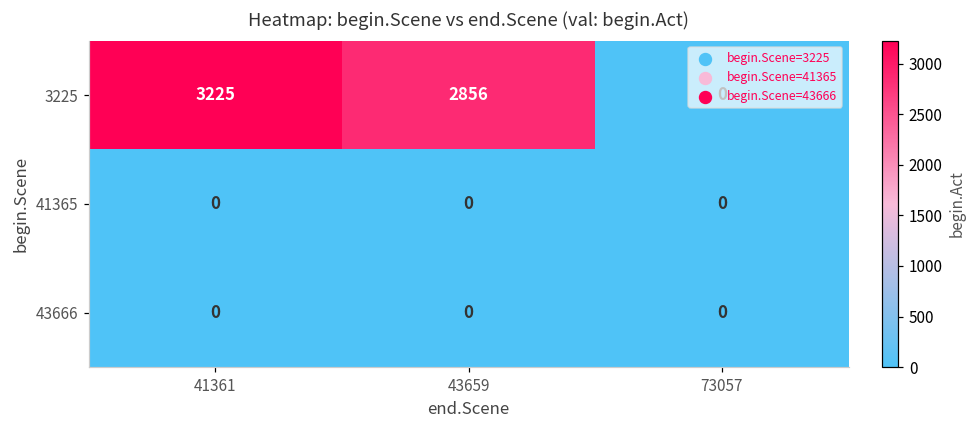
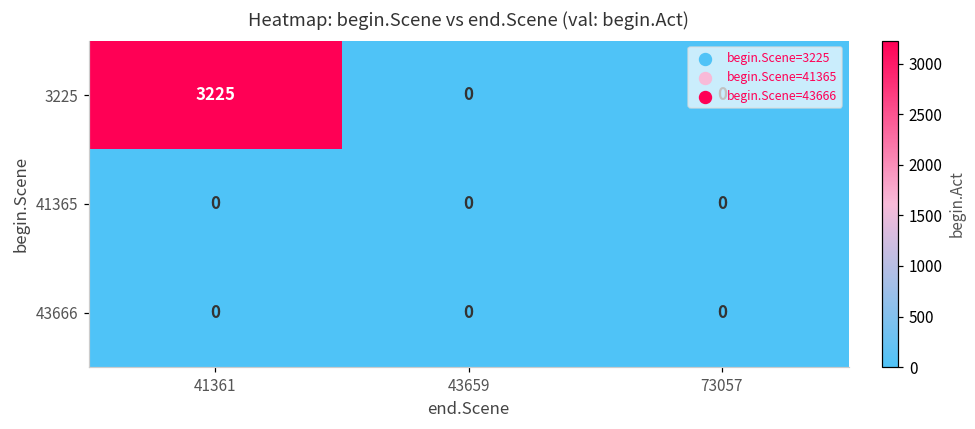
3225, 43659: 2856 -> 0
